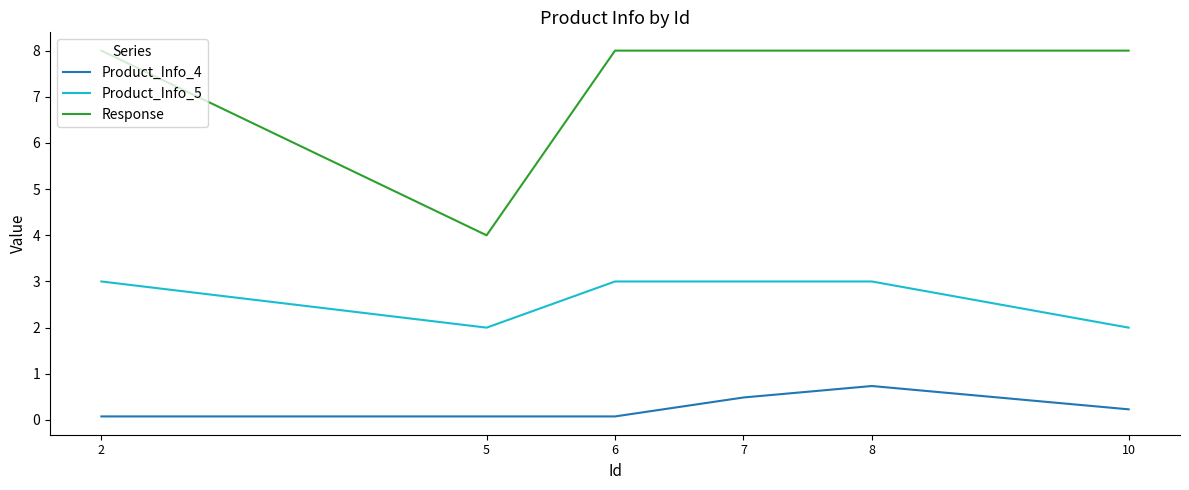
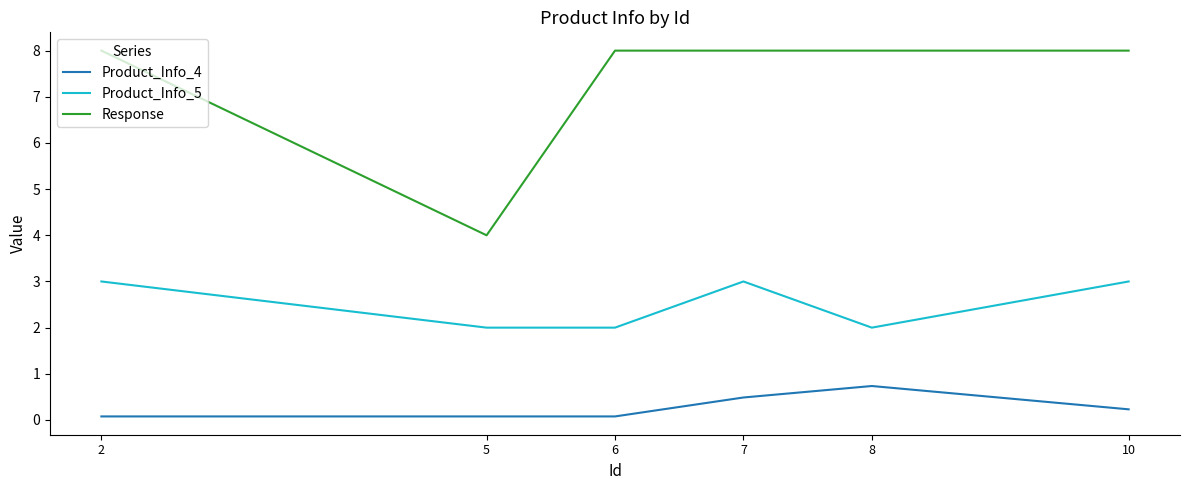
Product_Info_5, 6: 3 -> 2
Product_Info_5, 8: 3 -> 2
Product_Info_5, 10: 2 -> 3
